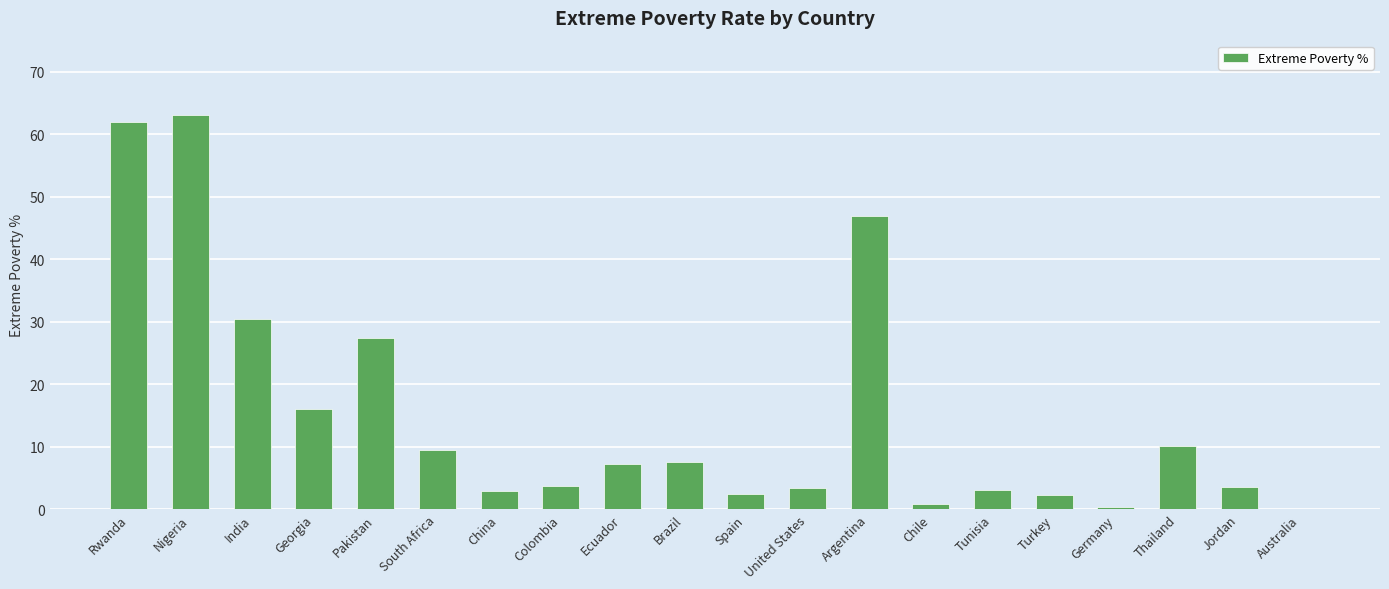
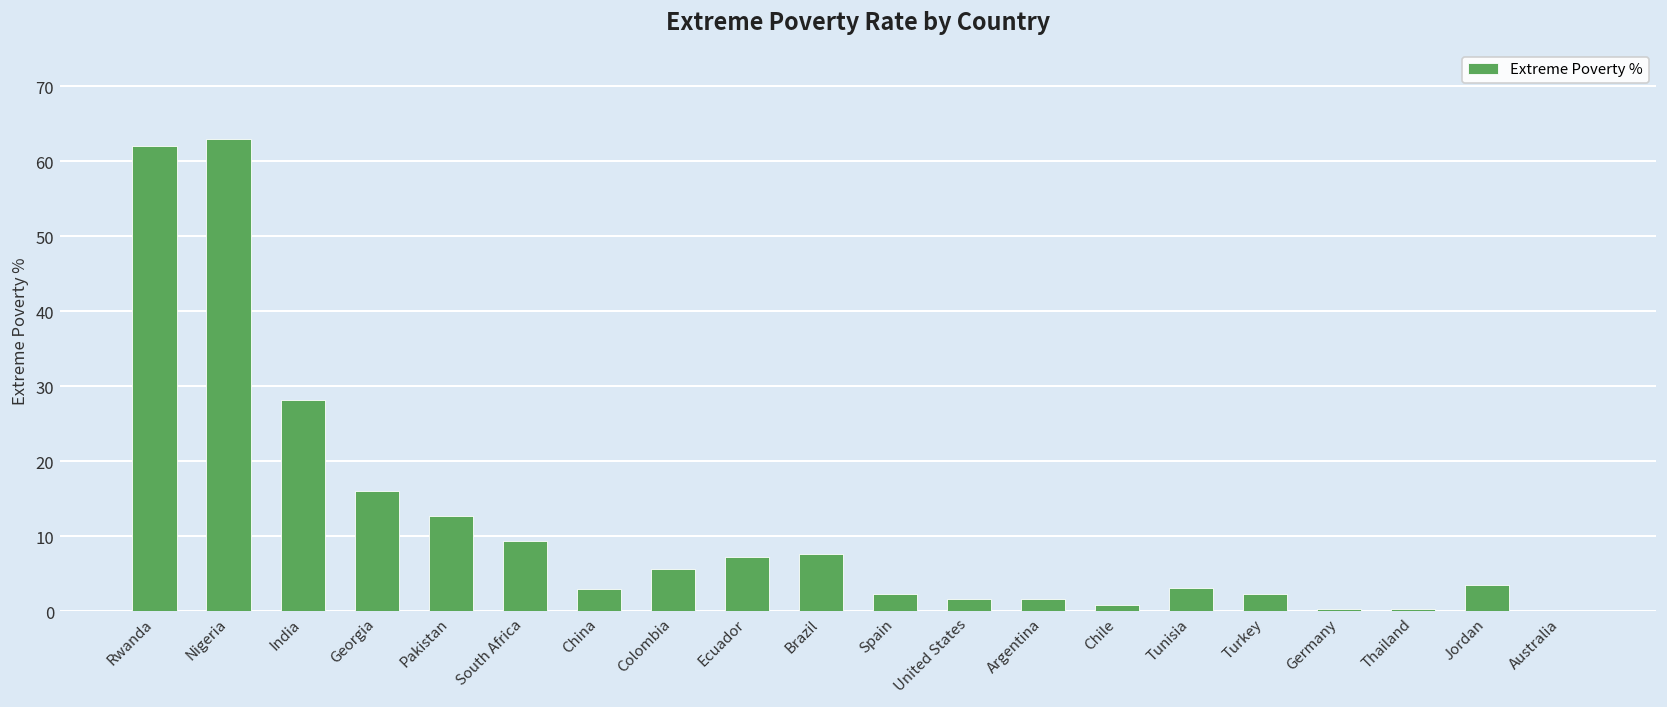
India: 30 -> 28
Pakistan: 27 -> 13
Colombia: 4 -> 6
United States: 3 -> 2
Argentina: 47 -> 2
Thailand: 10 -> 0
